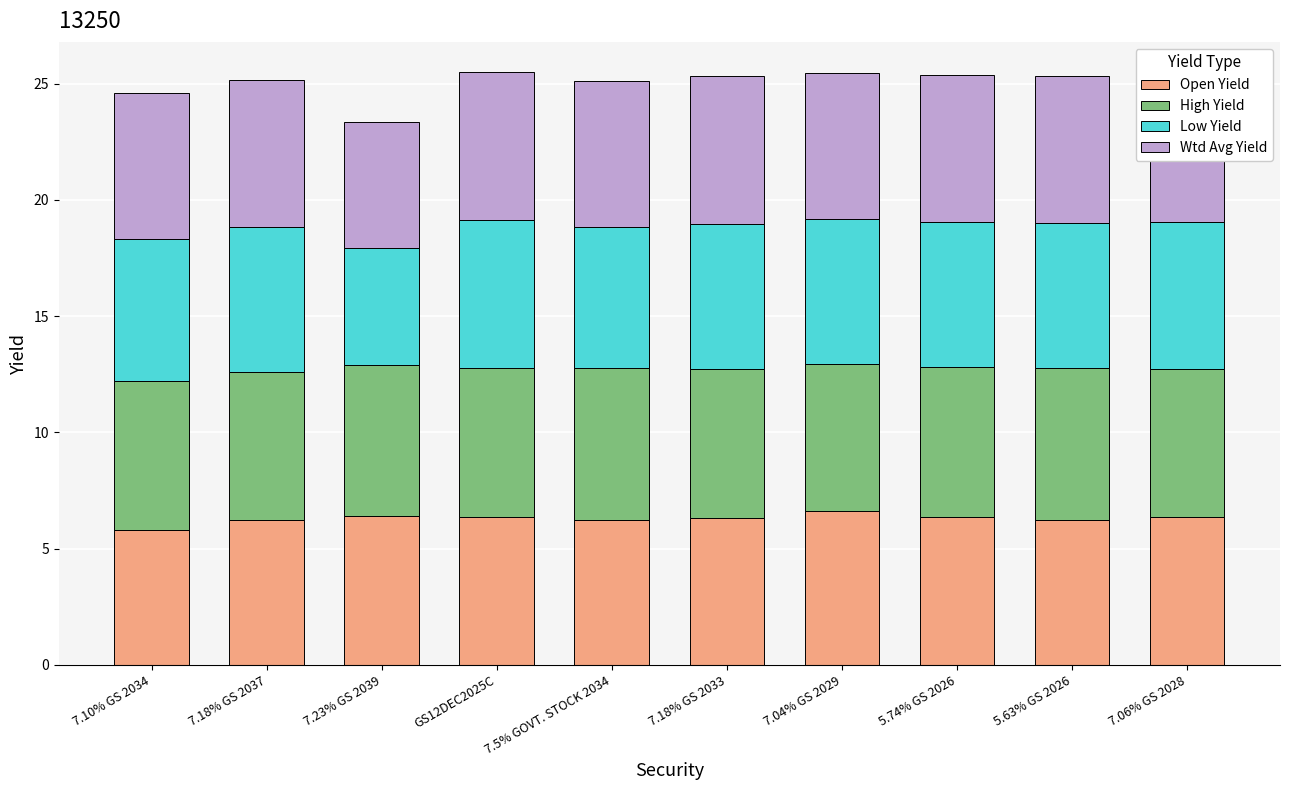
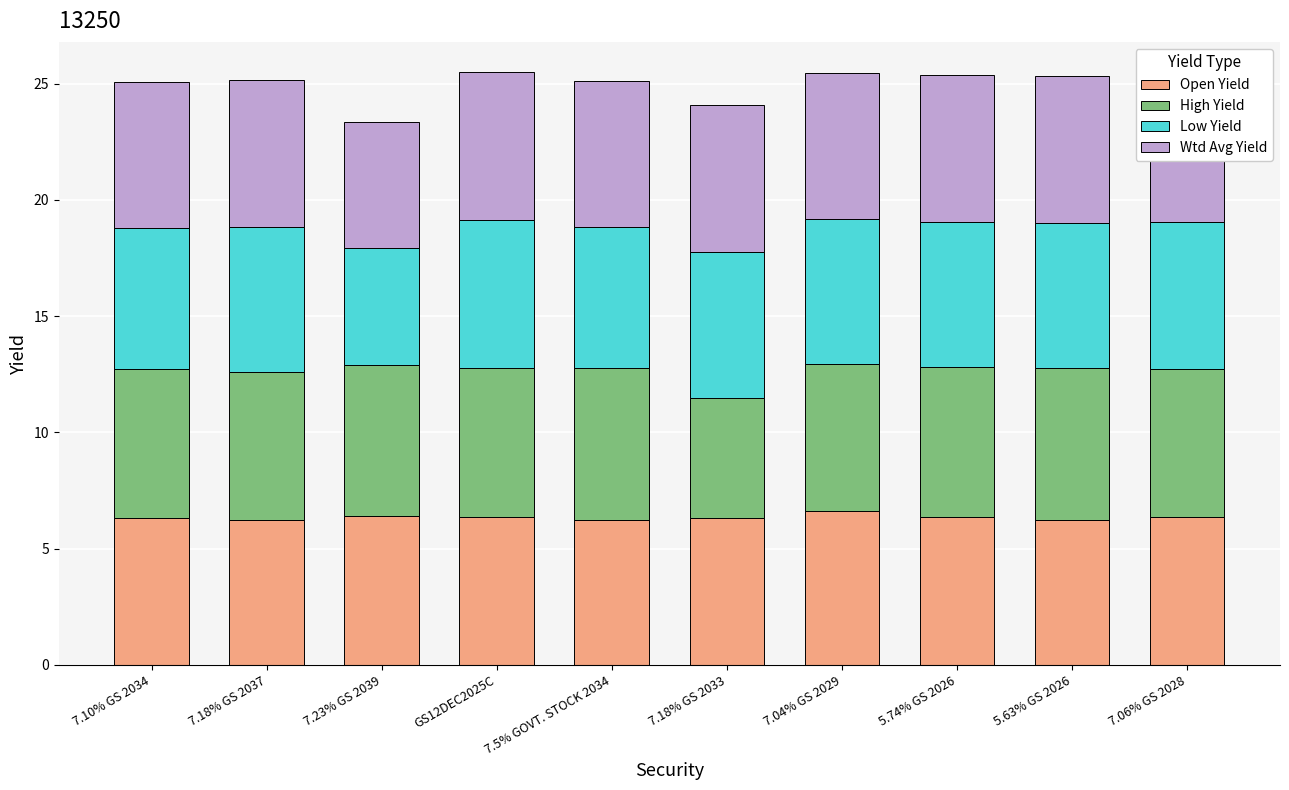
Open Yield, 7.10% GS 2034: 5.8 -> 6.3
High Yield, 7.18% GS 2033: 6.4 -> 5.2
